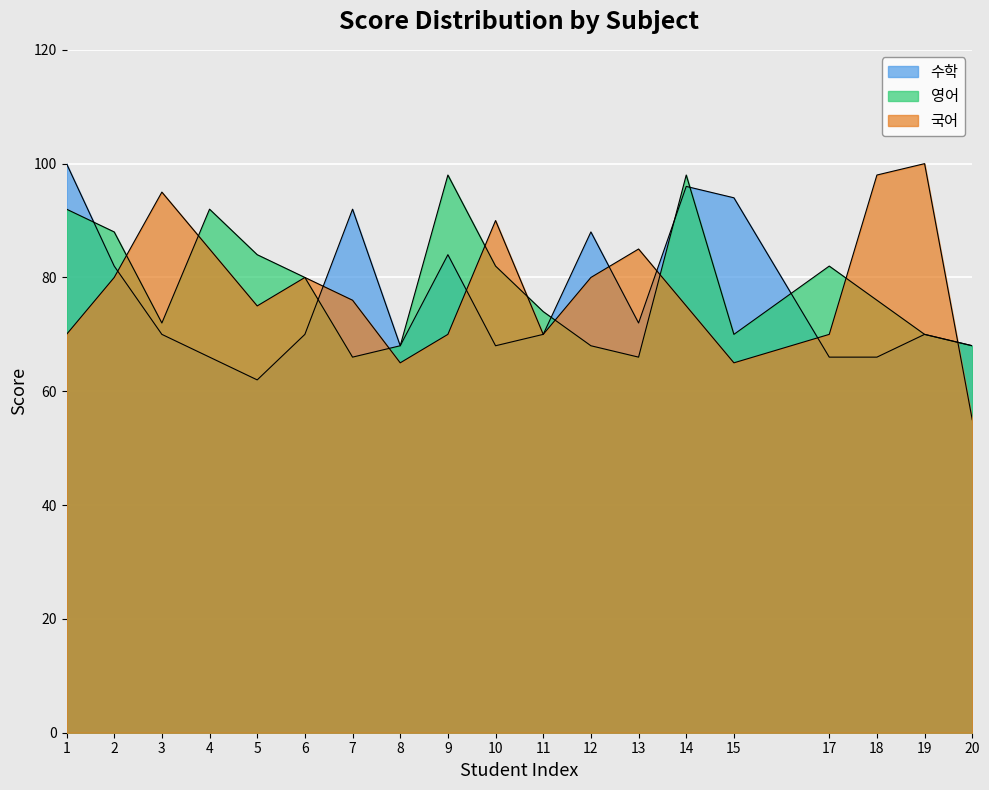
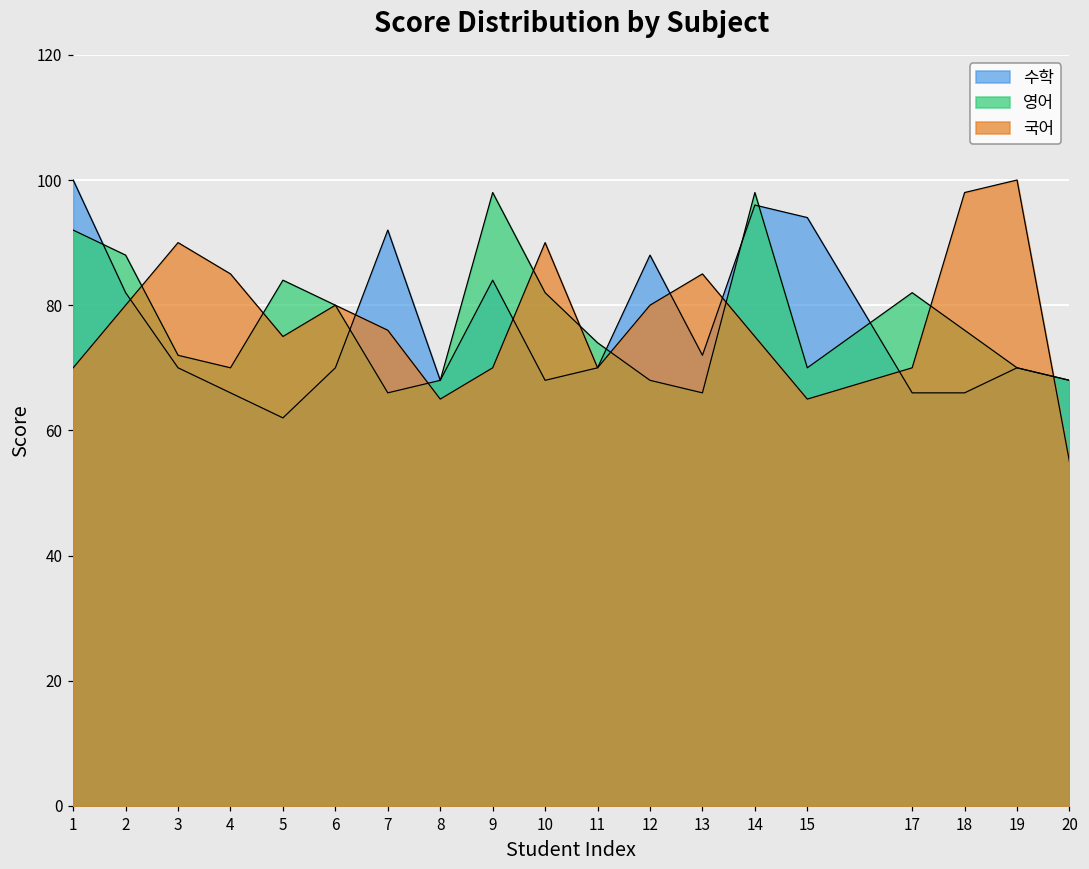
국어, 3: 95 -> 90
영어, 4: 92 -> 70
